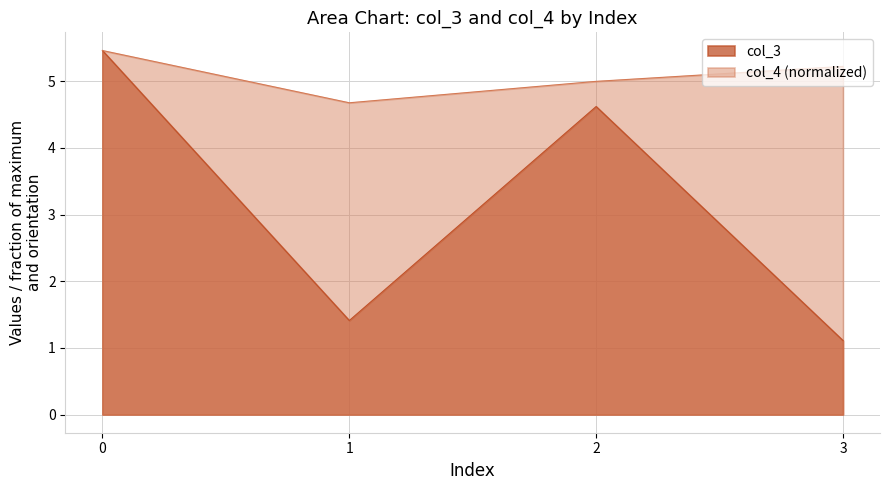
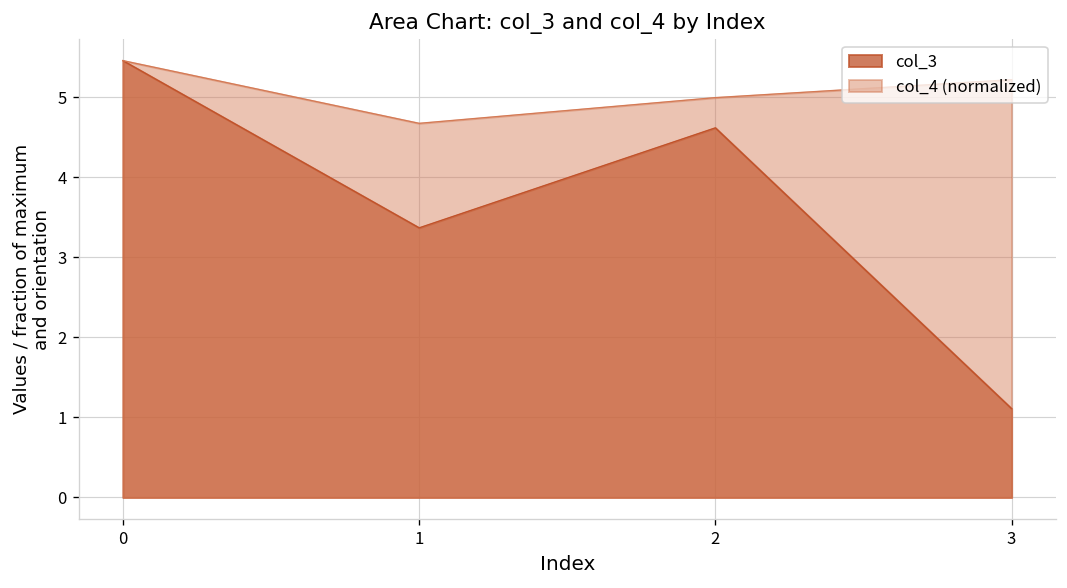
col_3, 1: 1.4 -> 3.4
